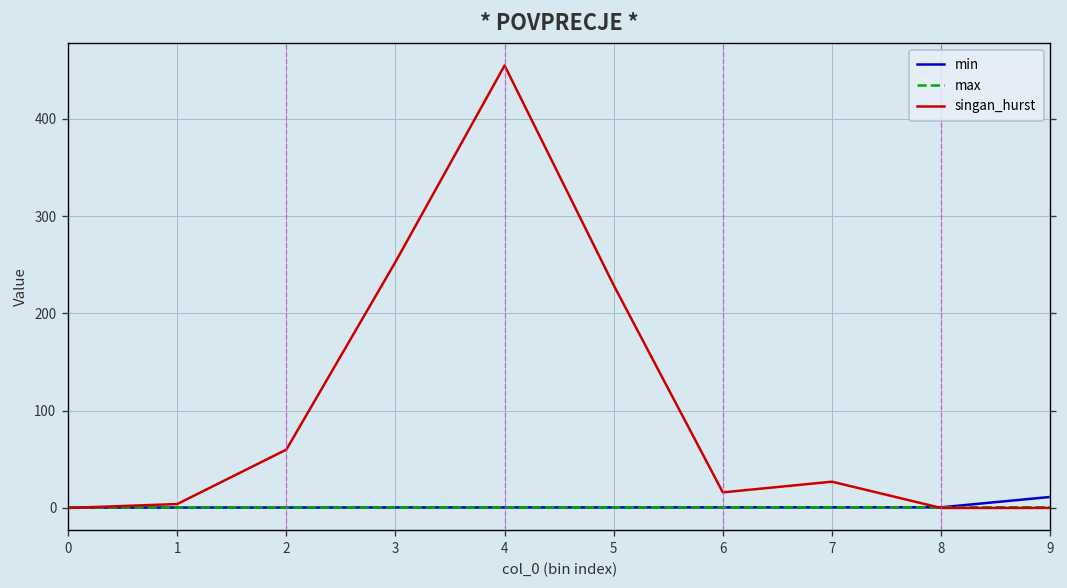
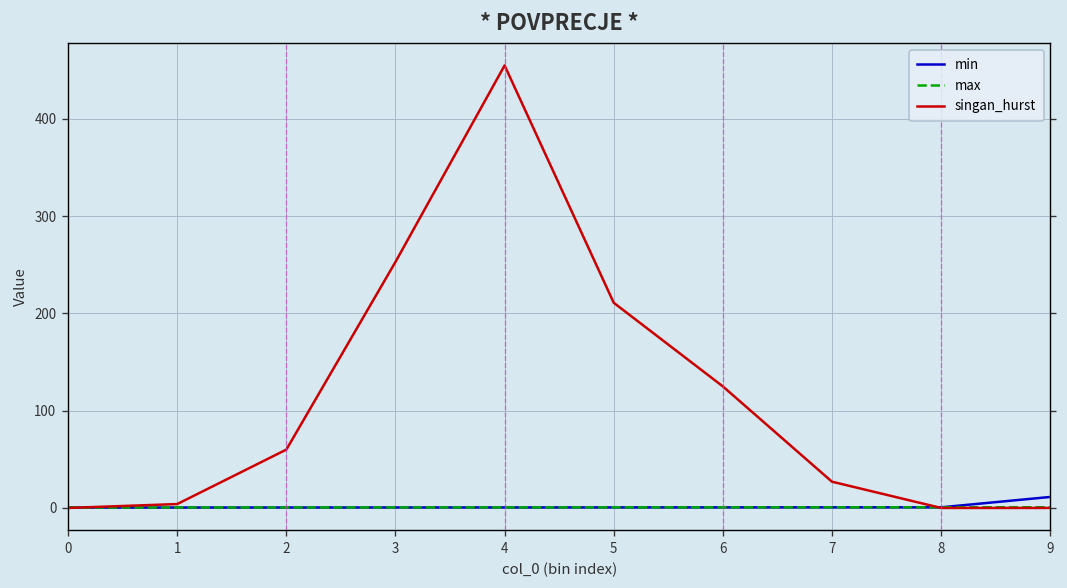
singan_hurst, 5: 230 -> 210
singan_hurst, 6: 20 -> 130
